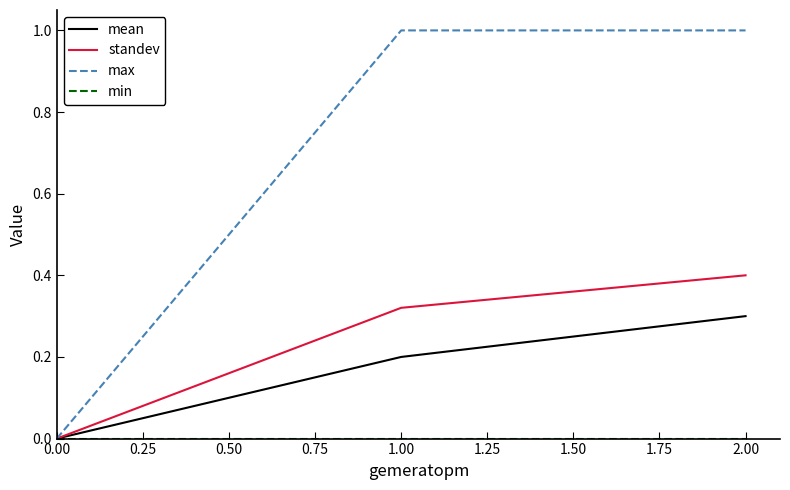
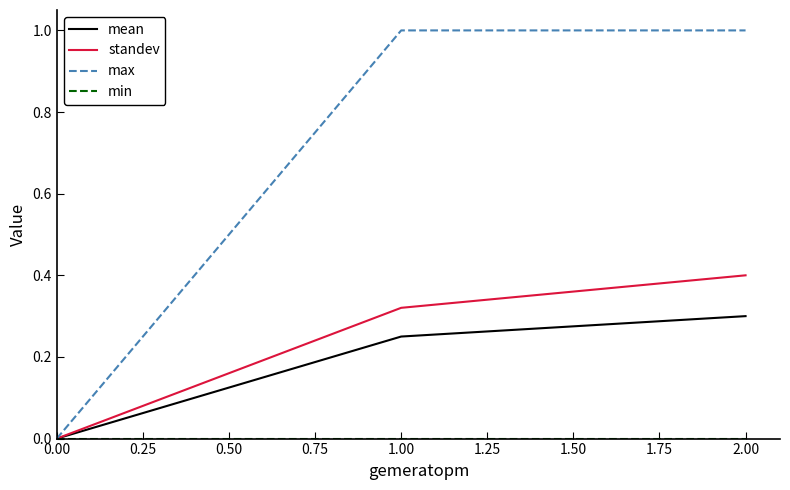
mean, 1.00: 0.20 -> 0.25
